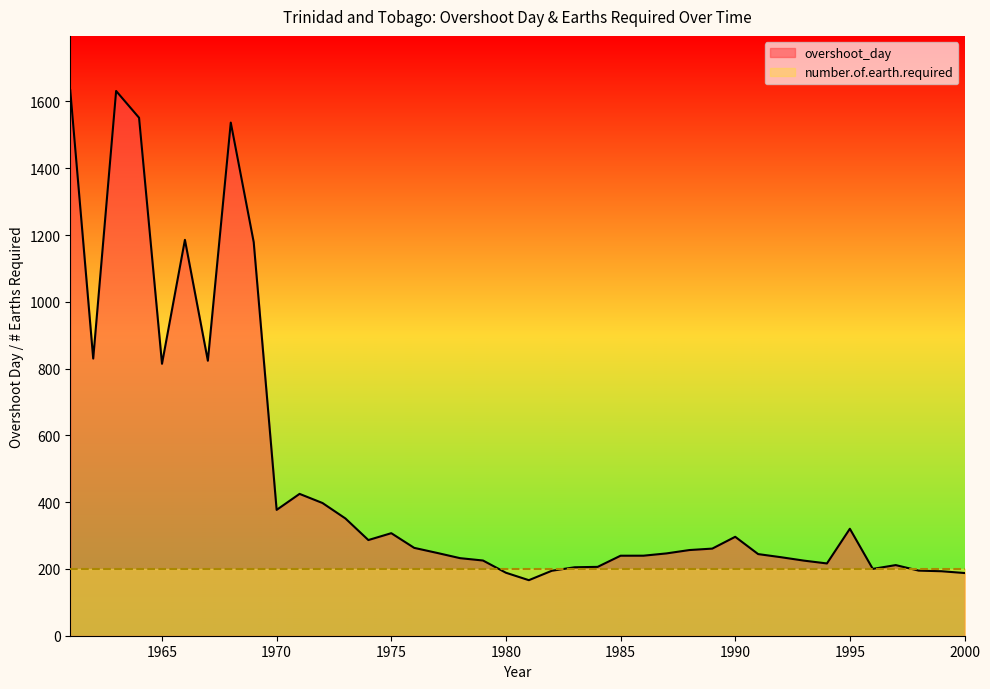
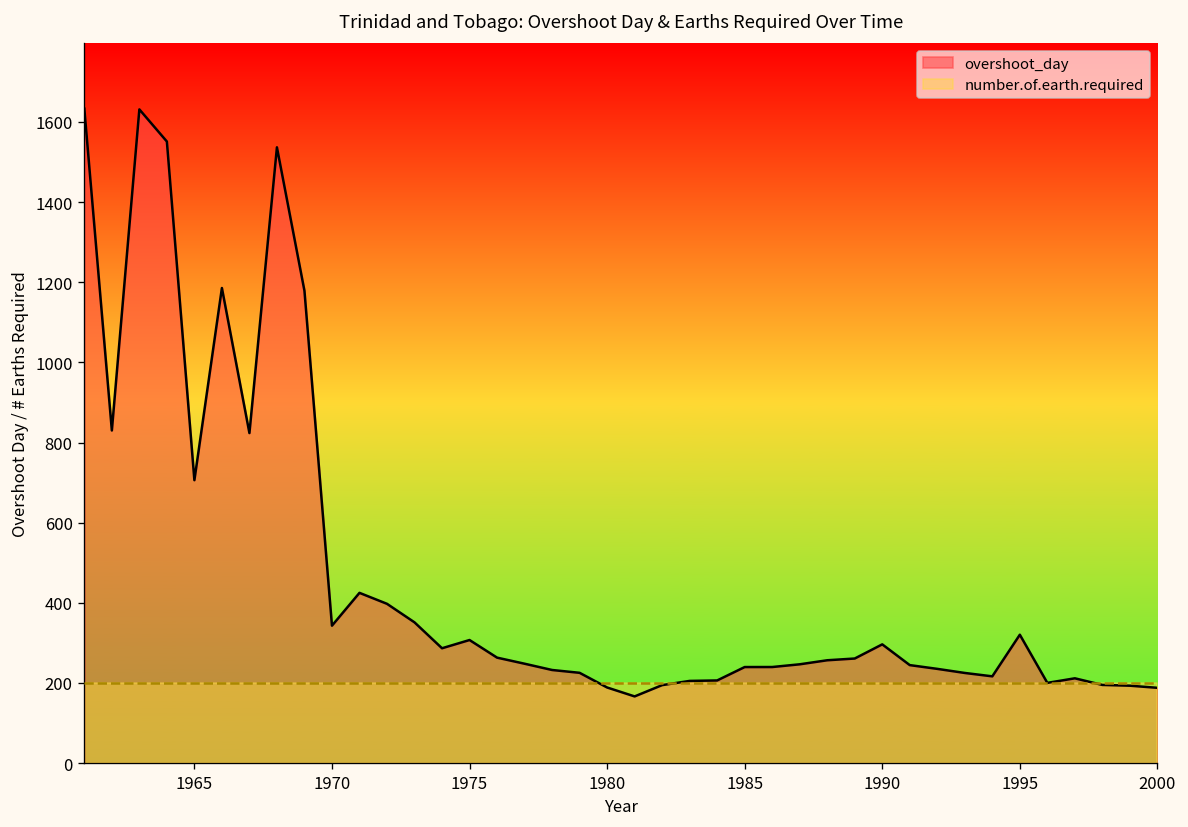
overshoot_day, 1965: 810 -> 710
overshoot_day, 1970: 380 -> 340
